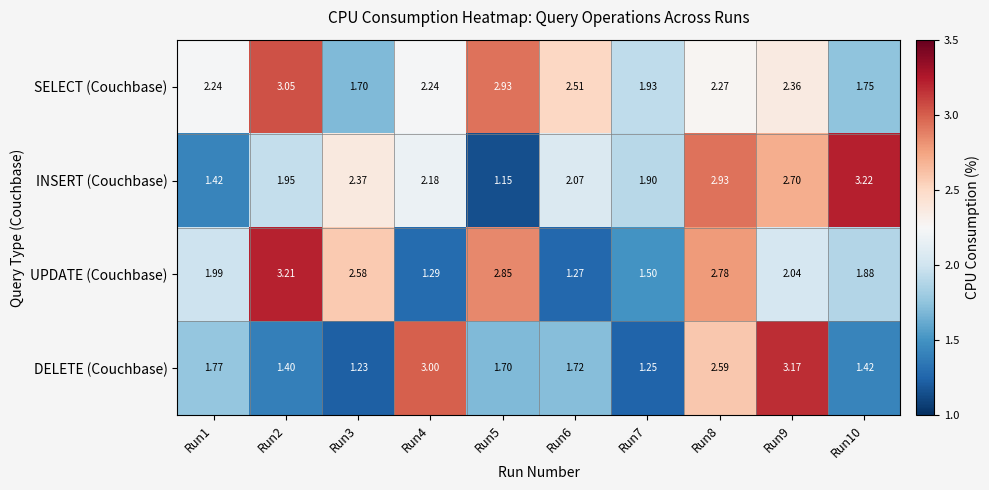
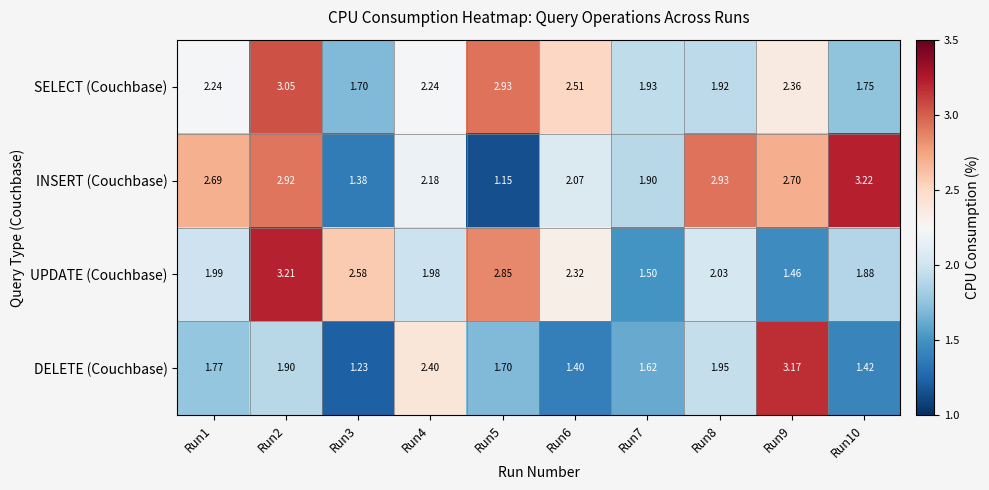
SELECT (Couchbase), Run8: 2.27 -> 1.92
INSERT (Couchbase), Run1: 1.42 -> 2.69
INSERT (Couchbase), Run2: 1.95 -> 2.92
INSERT (Couchbase), Run3: 2.37 -> 1.38
UPDATE (Couchbase), Run4: 1.29 -> 1.98
UPDATE (Couchbase), Run6: 1.27 -> 2.32
UPDATE (Couchbase), Run8: 2.78 -> 2.03
UPDATE (Couchbase), Run9: 2.04 -> 1.46
DELETE (Couchbase), Run2: 1.40 -> 1.90
DELETE (Couchbase), Run4: 3.00 -> 2.40
DELETE (Couchbase), Run6: 1.72 -> 1.40
DELETE (Couchbase), Run7: 1.25 -> 1.62
DELETE (Couchbase), Run8: 2.59 -> 1.95
